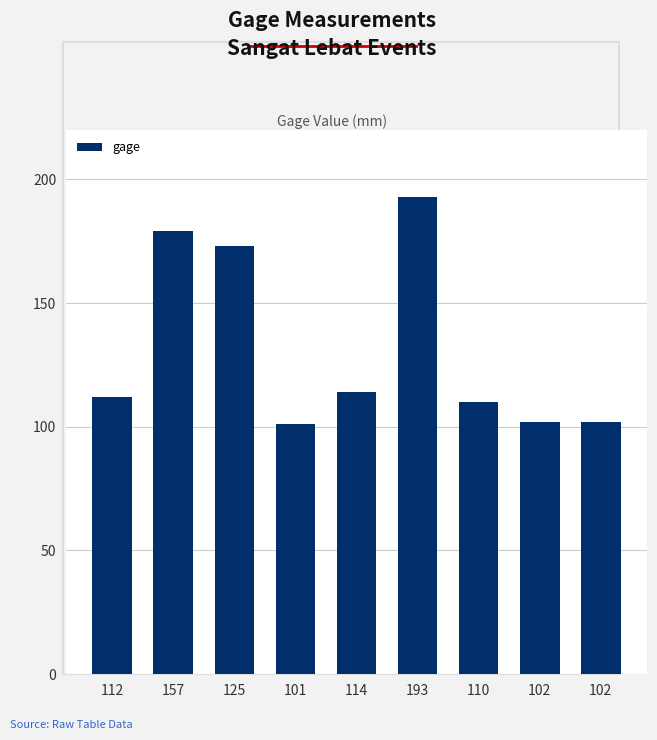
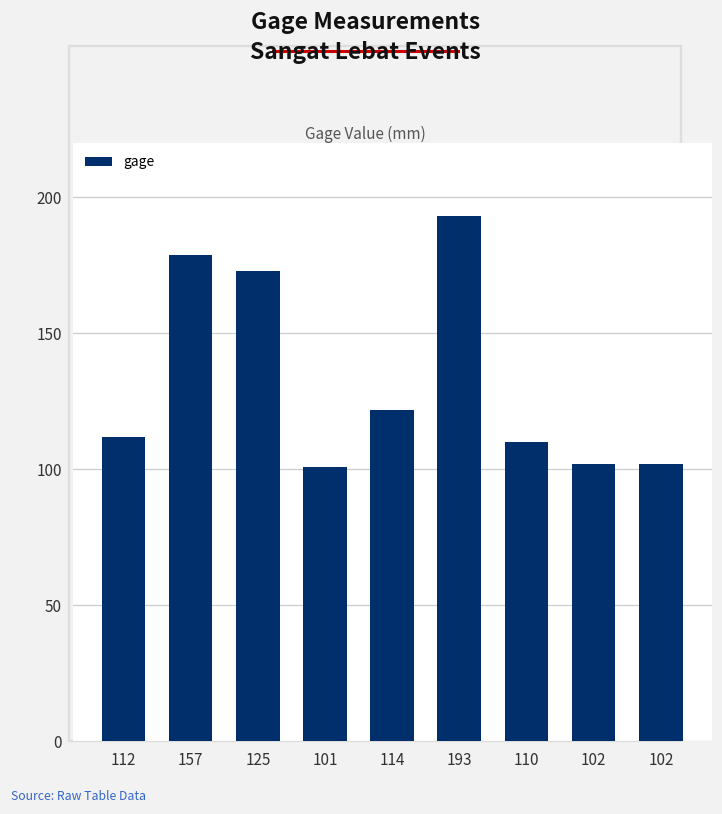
114: 114 -> 122
